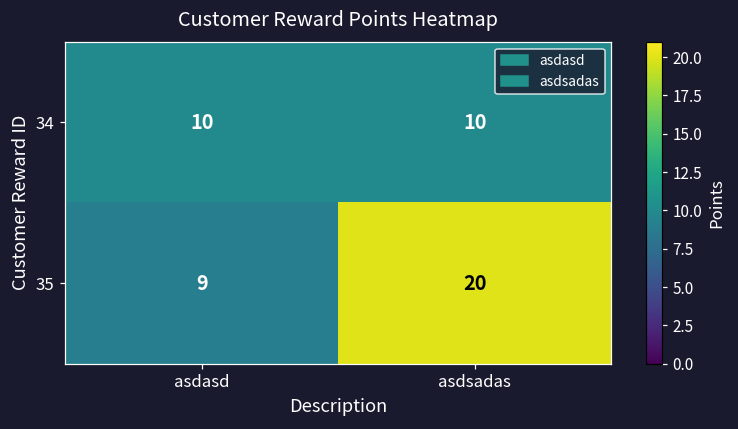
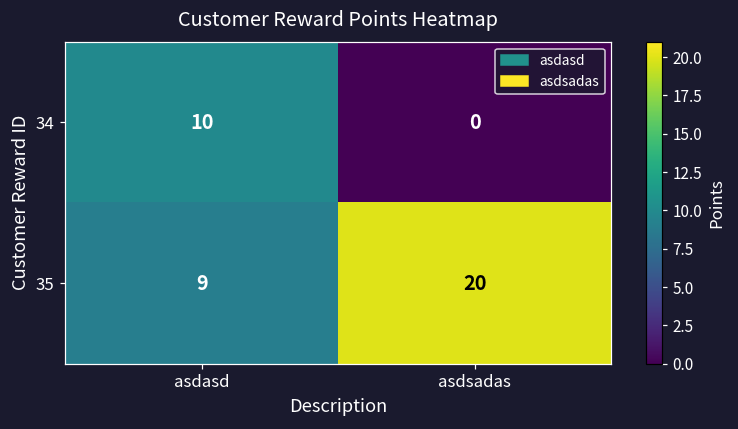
34, asdsadas: 10 -> 0
